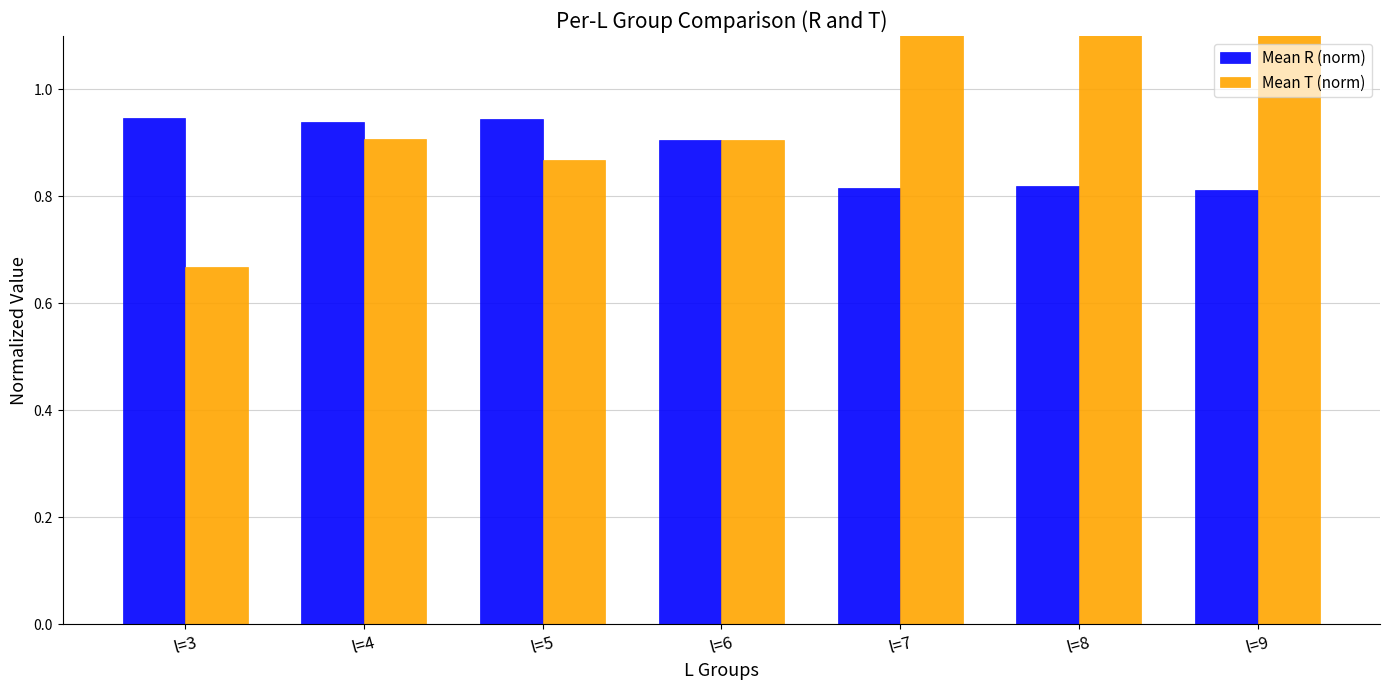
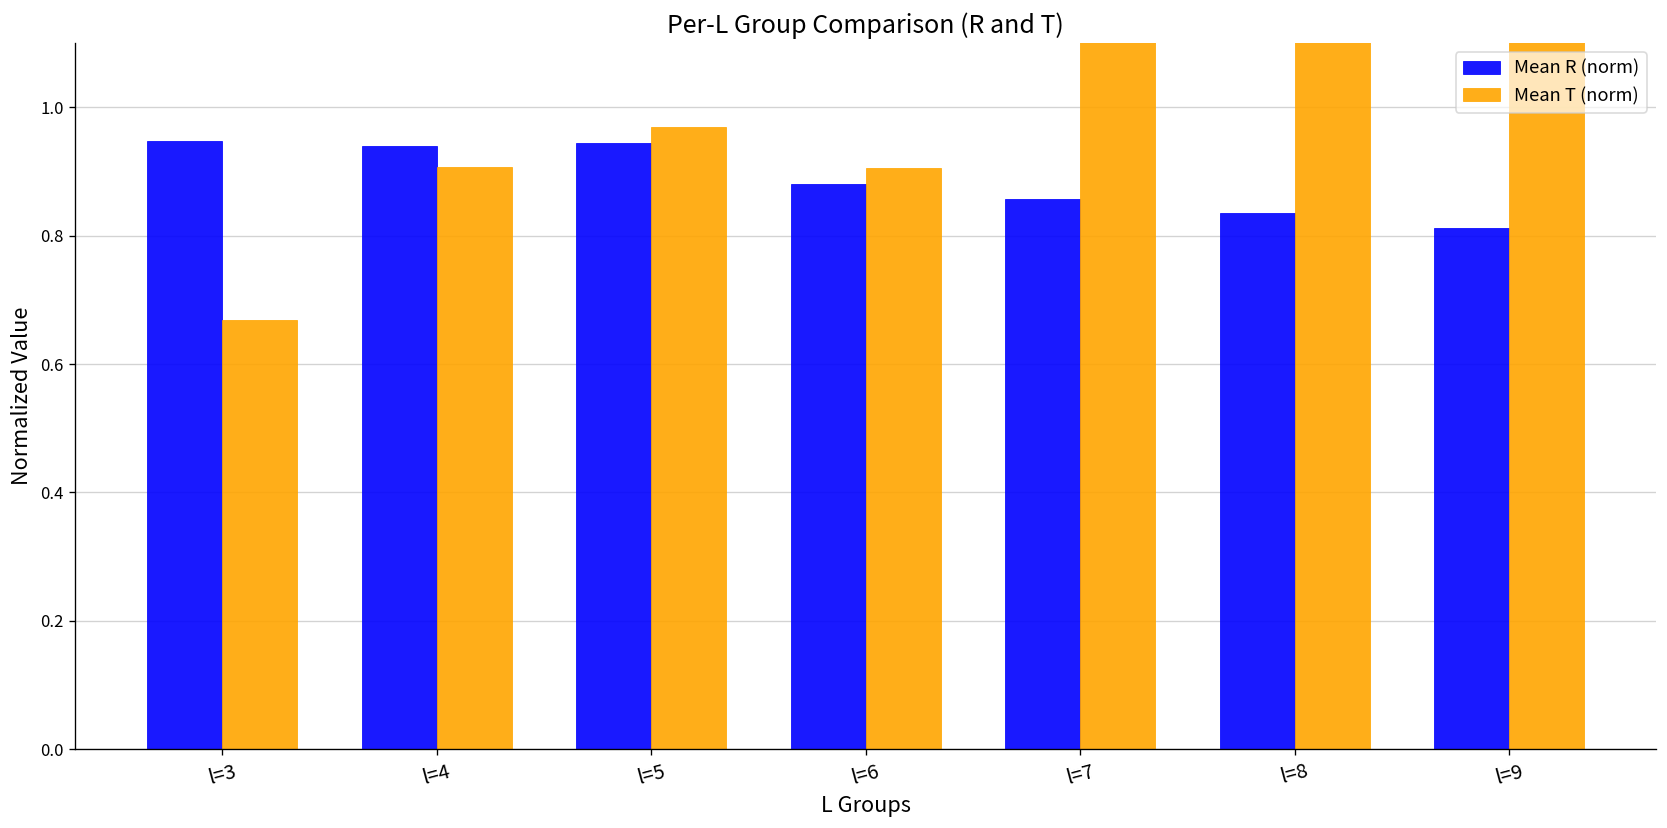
Mean T (norm), l=5: 0.87 -> 0.97
Mean R (norm), l=6: 0.91 -> 0.88
Mean R (norm), l=7: 0.82 -> 0.86
Mean R (norm), l=8: 0.82 -> 0.84
